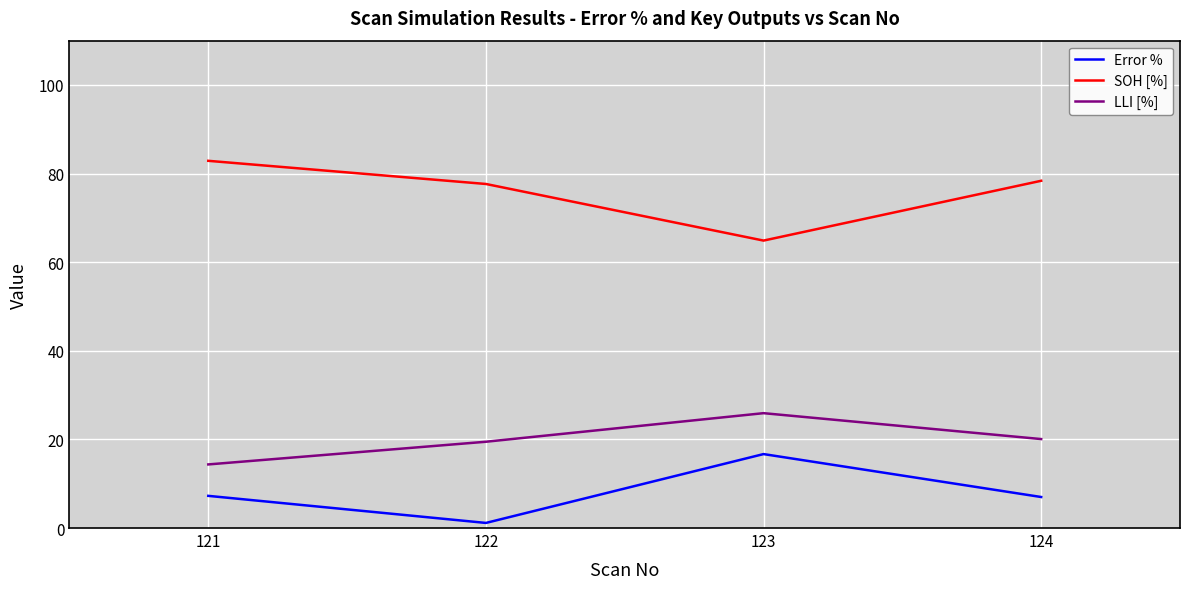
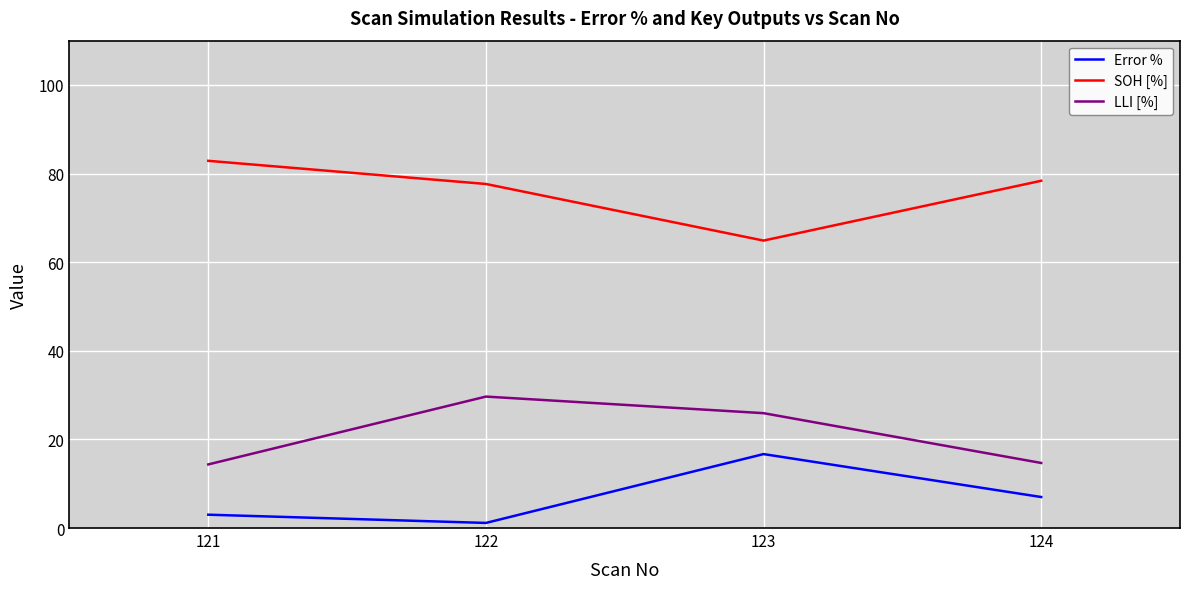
Error %, 121: 7 -> 3
LLI [%], 122: 19 -> 30
LLI [%], 124: 20 -> 15
